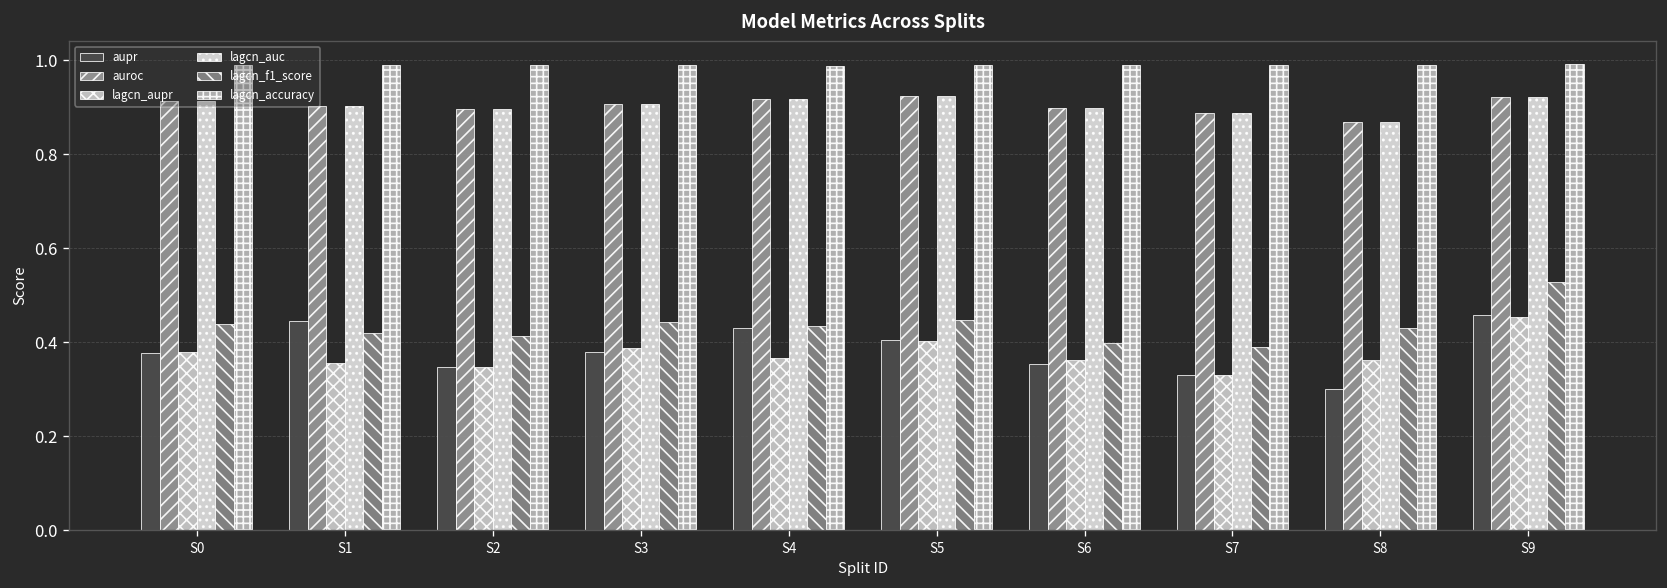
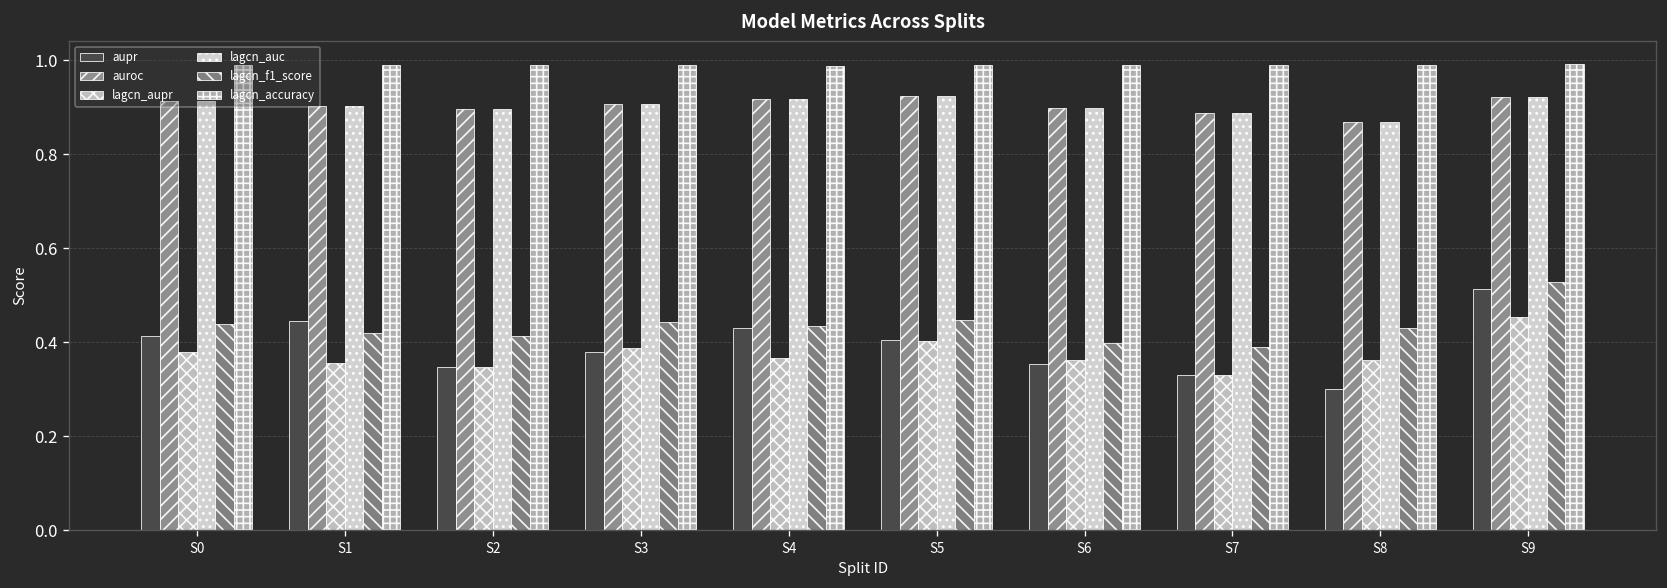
aupr, S0: 0.38 -> 0.41
aupr, S9: 0.46 -> 0.51
